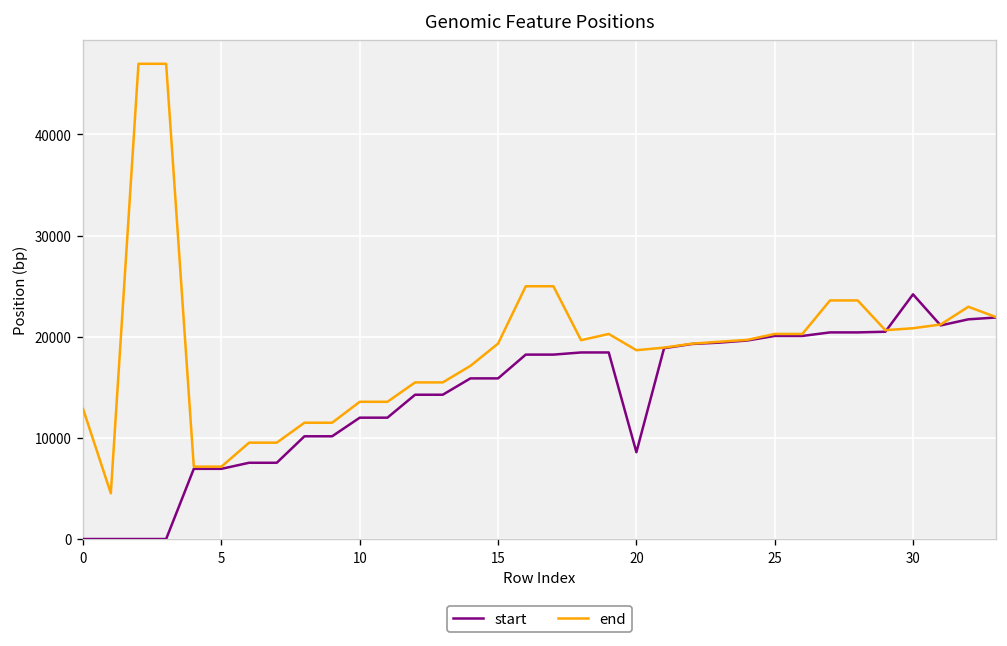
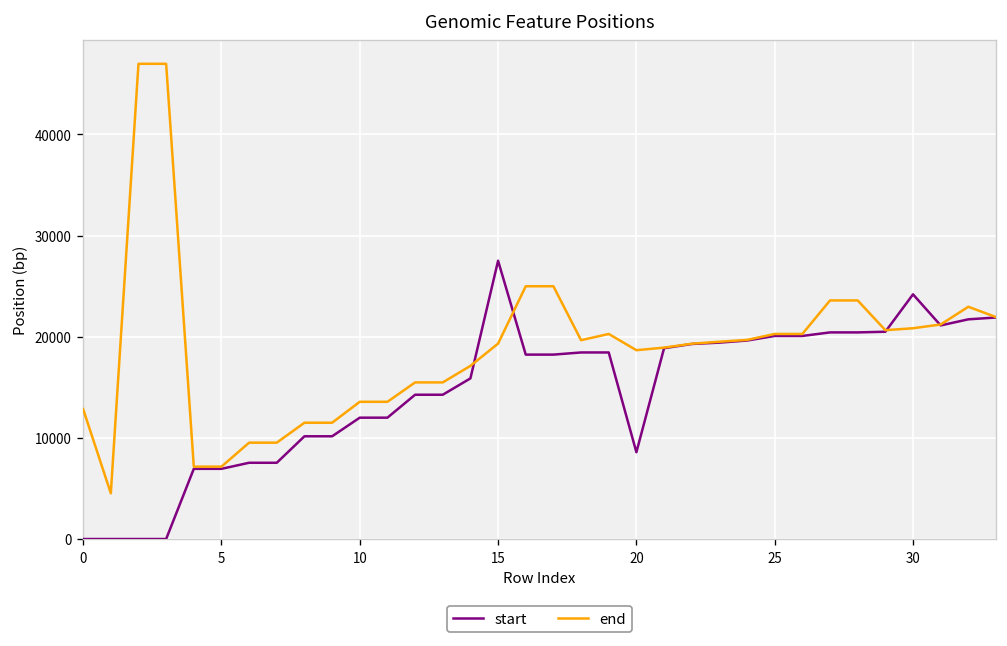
start, 15: 16000 -> 28000
